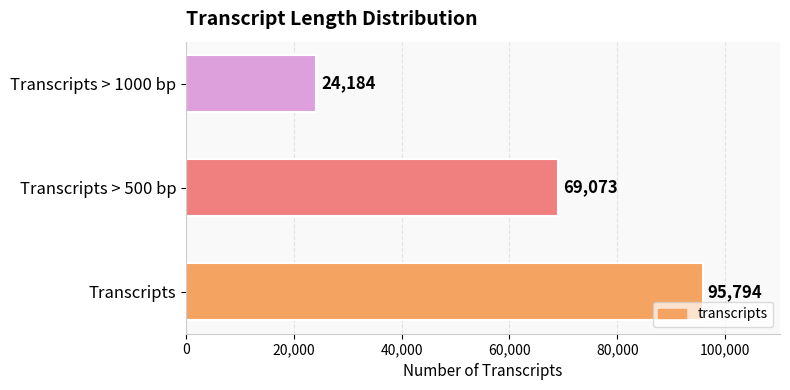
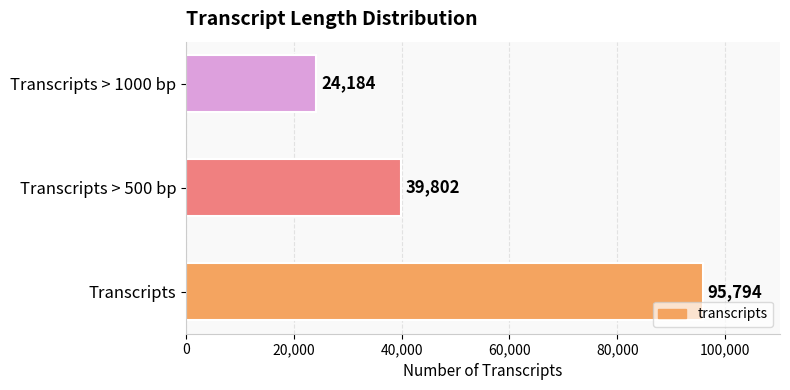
Transcripts > 500 bp: 69,073 -> 39,802
